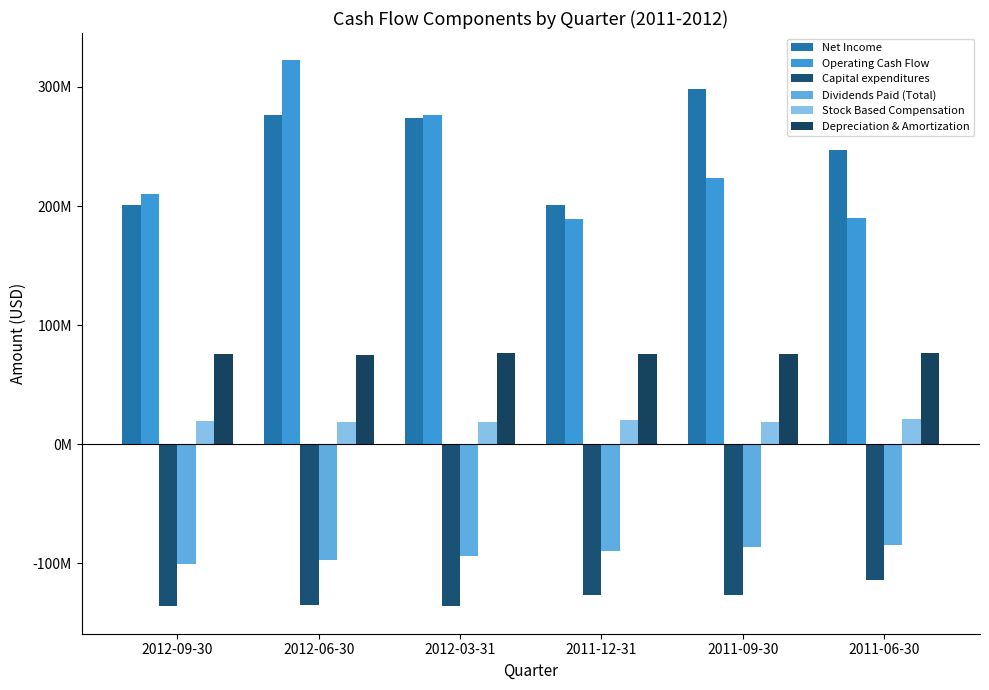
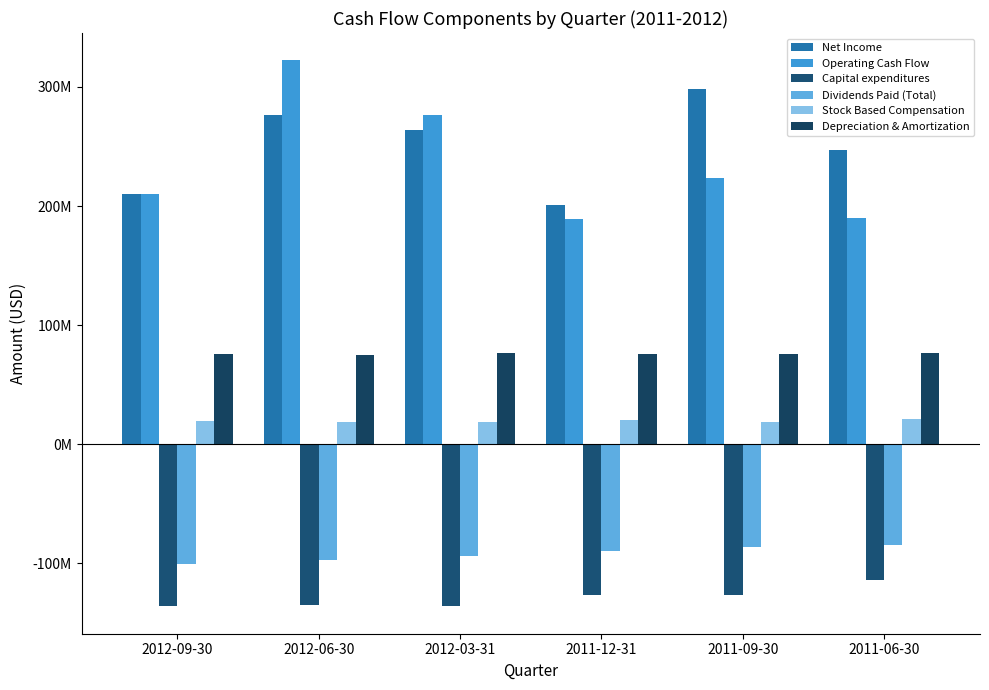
Net Income, 2012-09-30: 201000000 -> 210000000
Net Income, 2012-03-31: 274000000 -> 264000000
